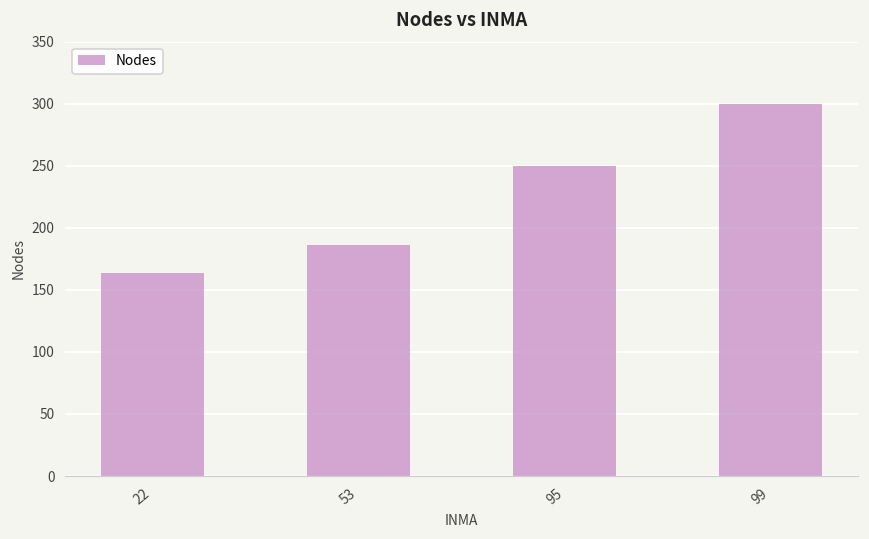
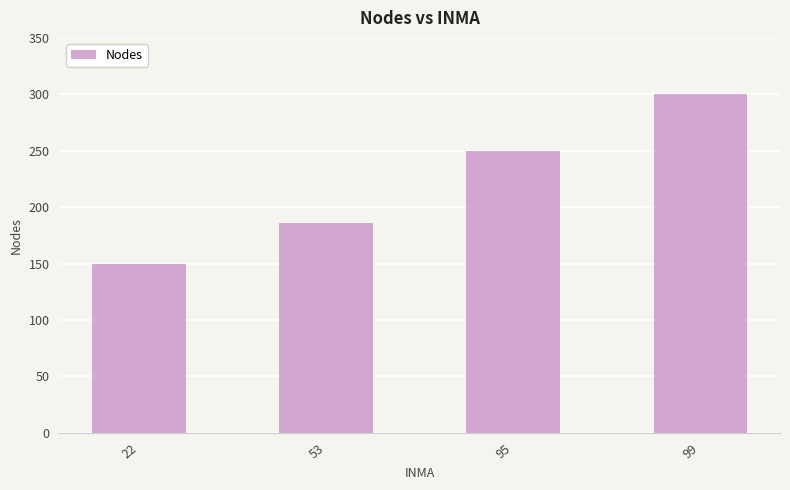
22: 164 -> 150
